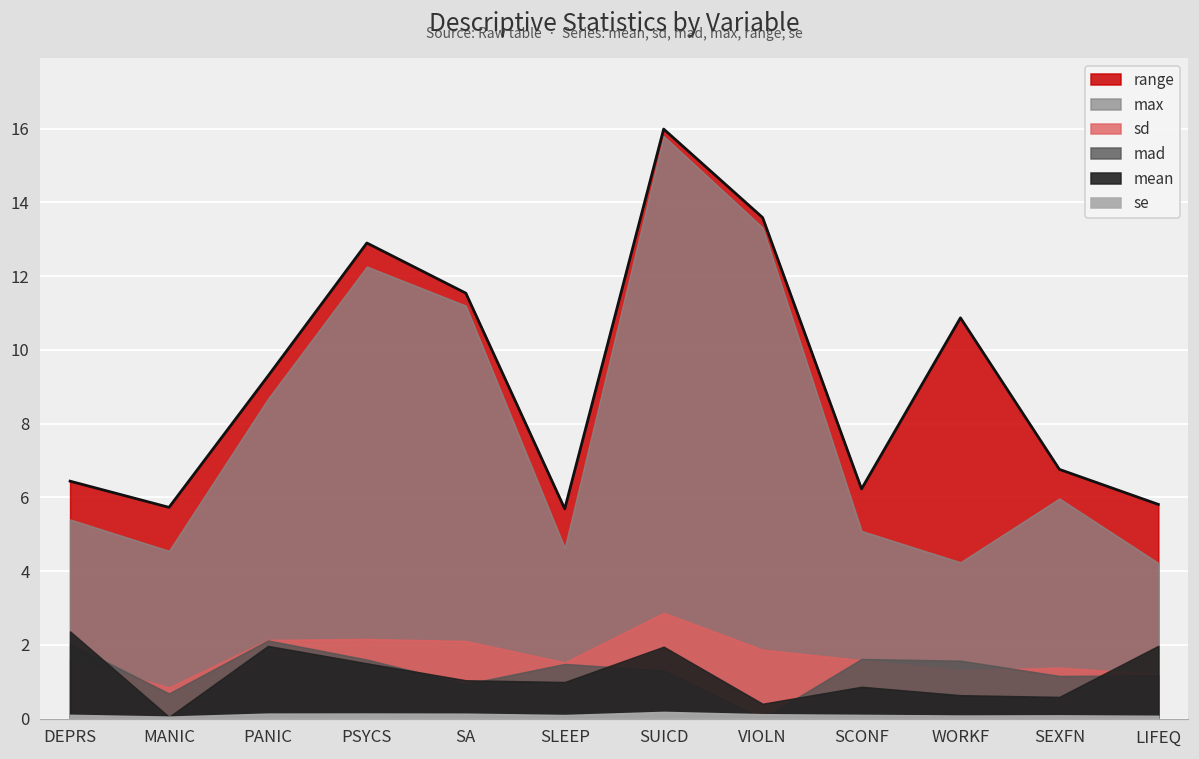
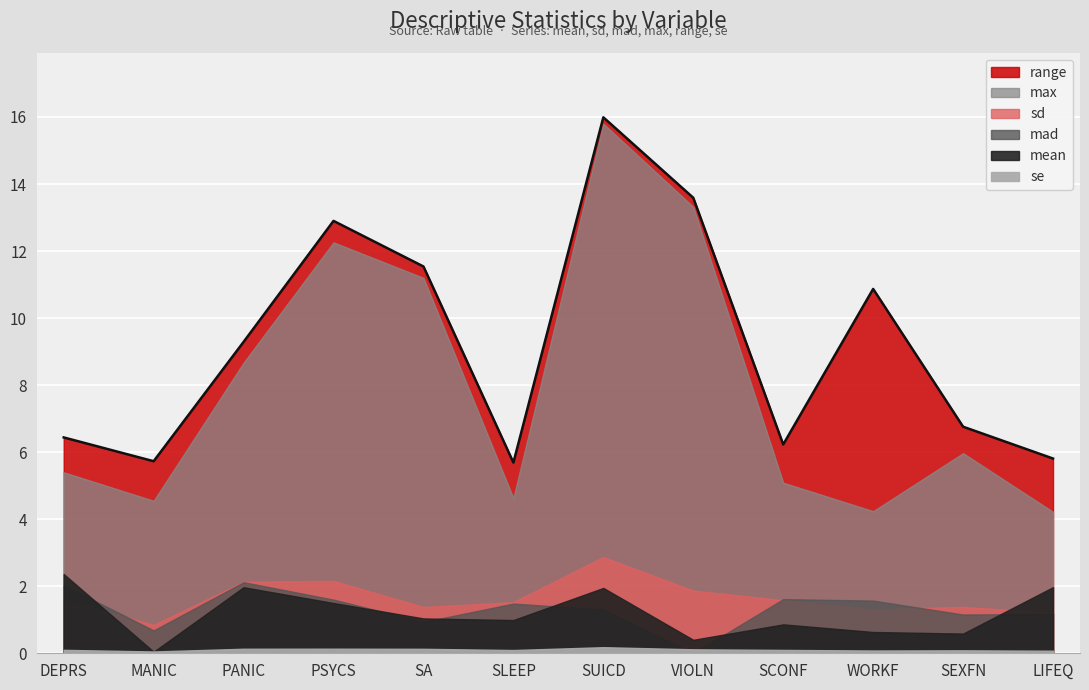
sd, SA: 2.1 -> 1.4
